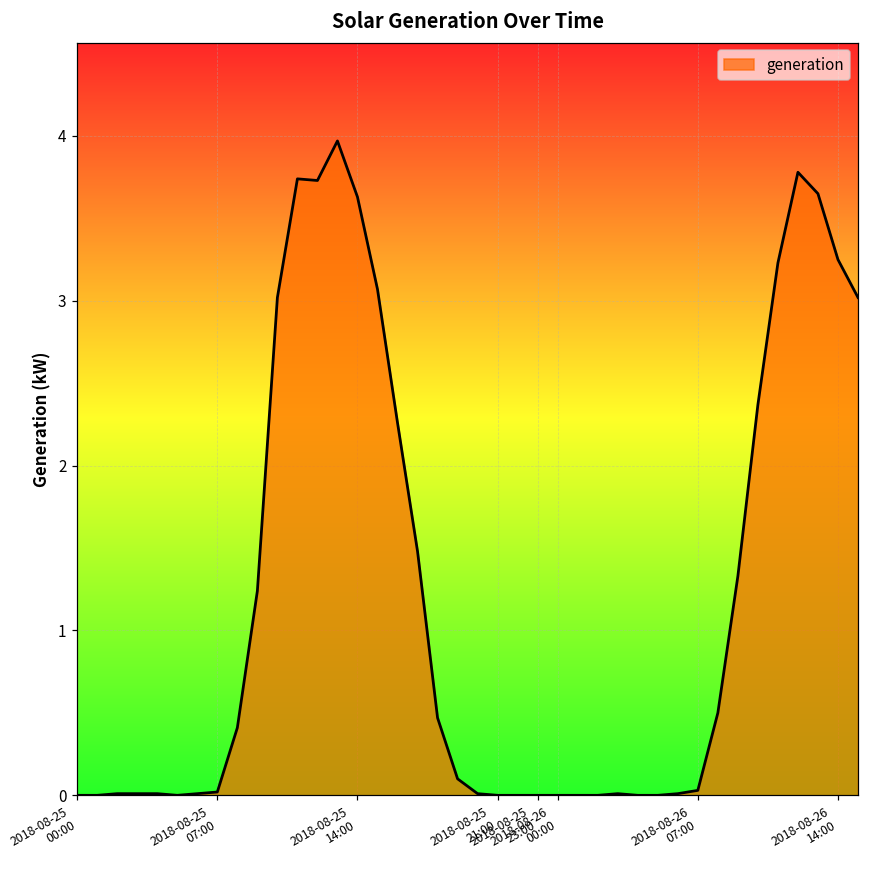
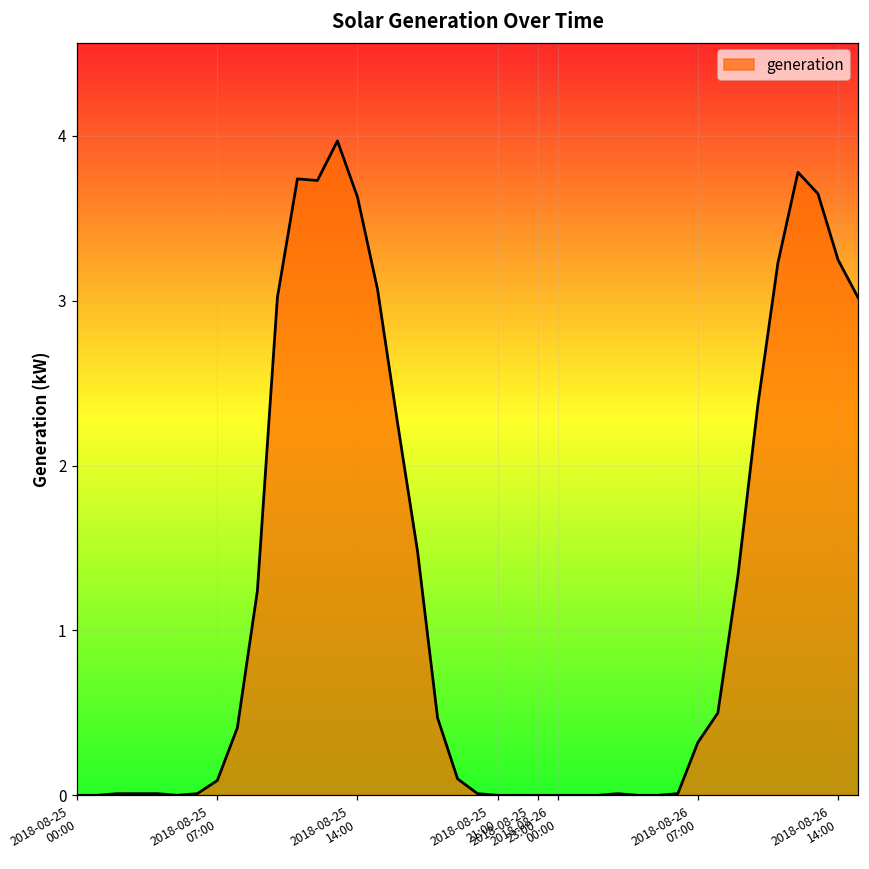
2018-08-25 07:00: 0.02 -> 0.09
2018-08-26 07:00: 0.03 -> 0.32
